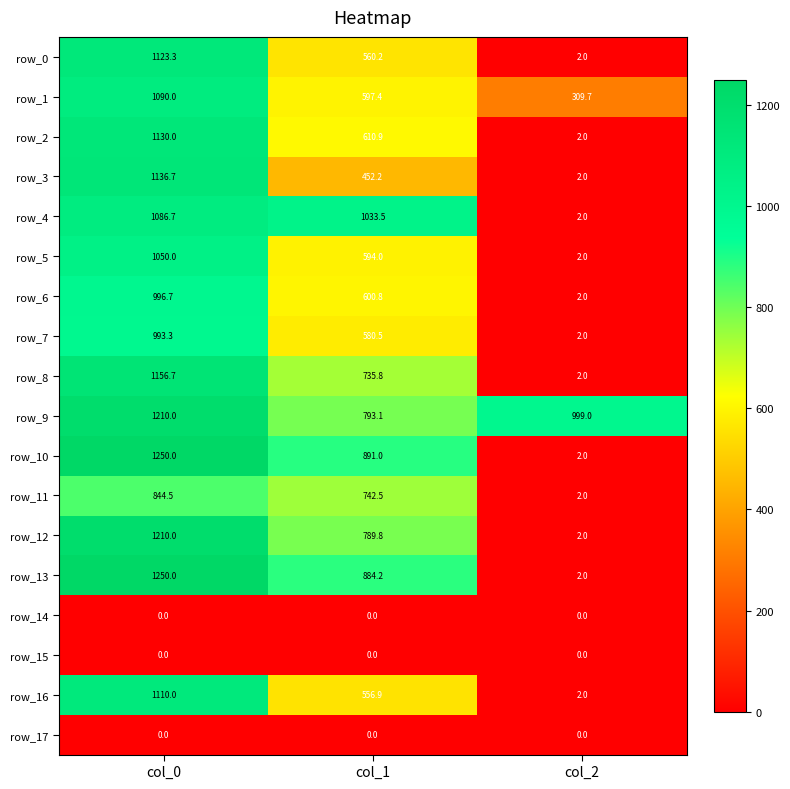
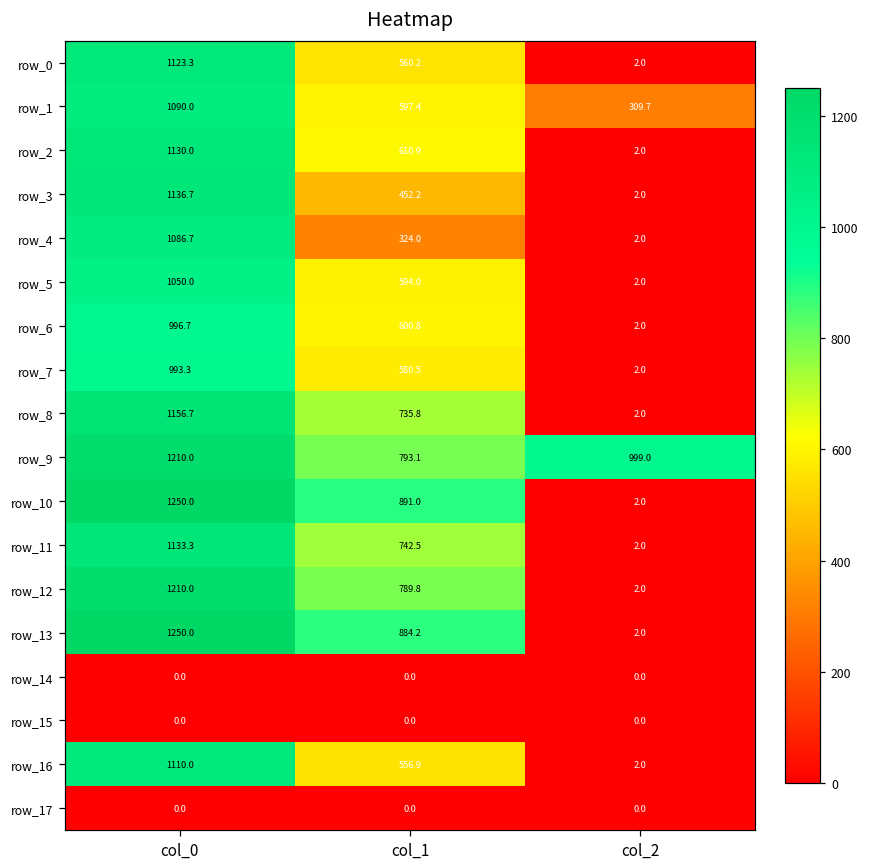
row_4, col_1: 1033.5 -> 324.0
row_11, col_0: 844.5 -> 1133.3
